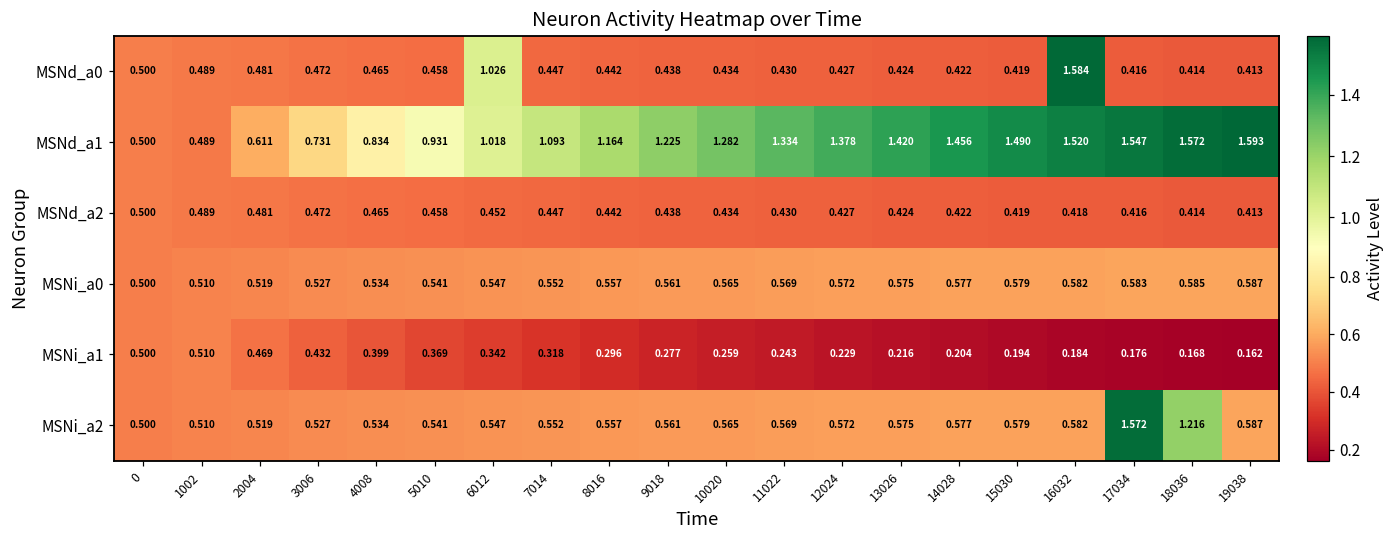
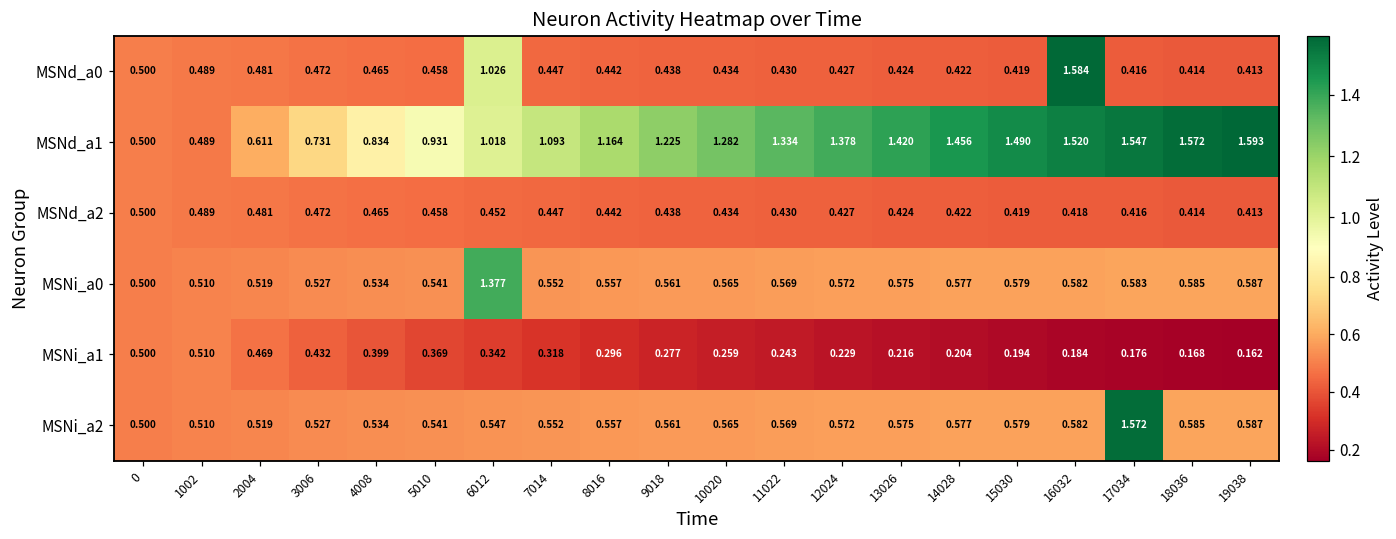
MSNi_a0, 6012: 0.547 -> 1.377
MSNi_a2, 18036: 1.216 -> 0.585
